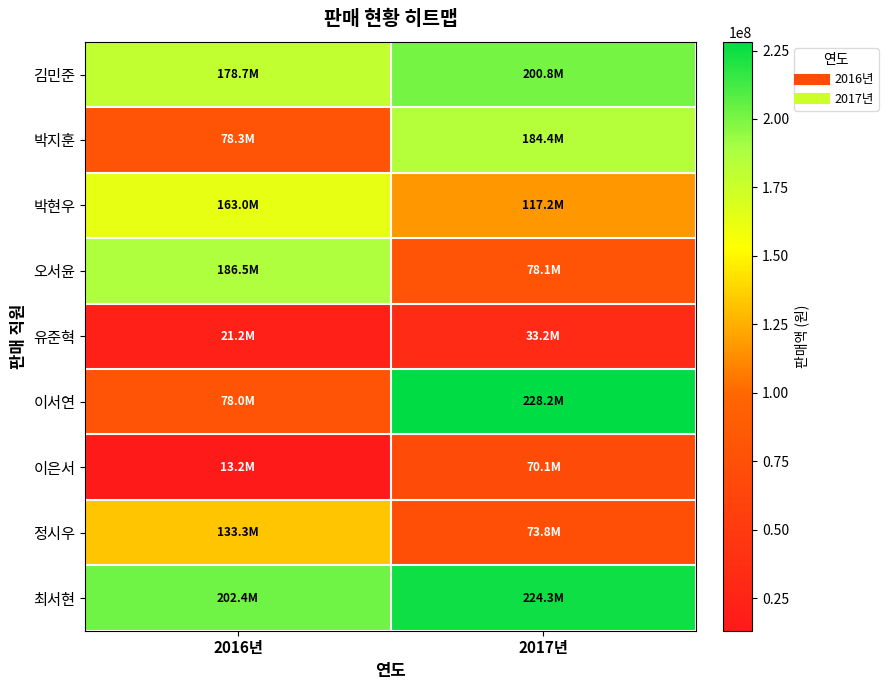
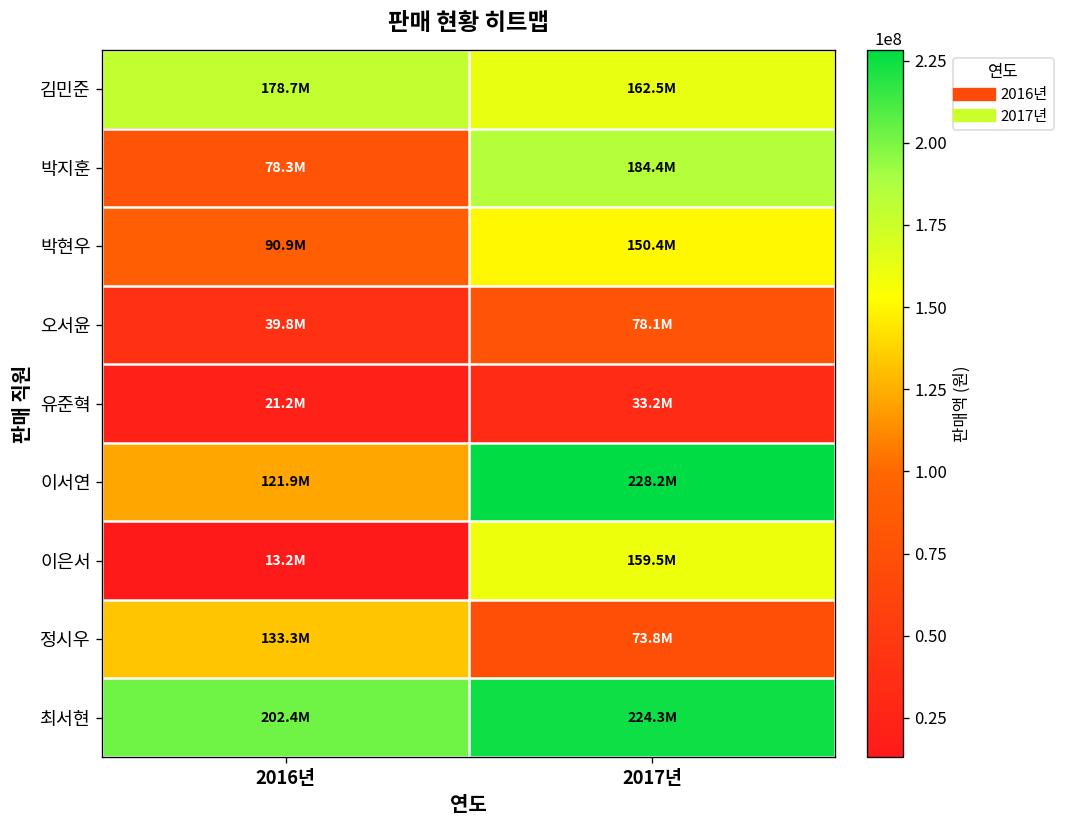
김민준, 2017년: 200.8M -> 162.5M
박현우, 2016년: 163.0M -> 90.9M
박현우, 2017년: 117.2M -> 150.4M
오서윤, 2016년: 186.5M -> 39.8M
이서연, 2016년: 78.0M -> 121.9M
이은서, 2017년: 70.1M -> 159.5M
